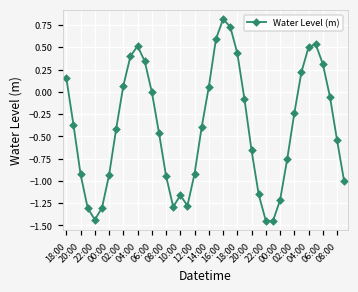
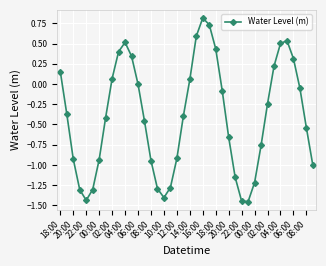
10:00: -1.2 -> -1.4
